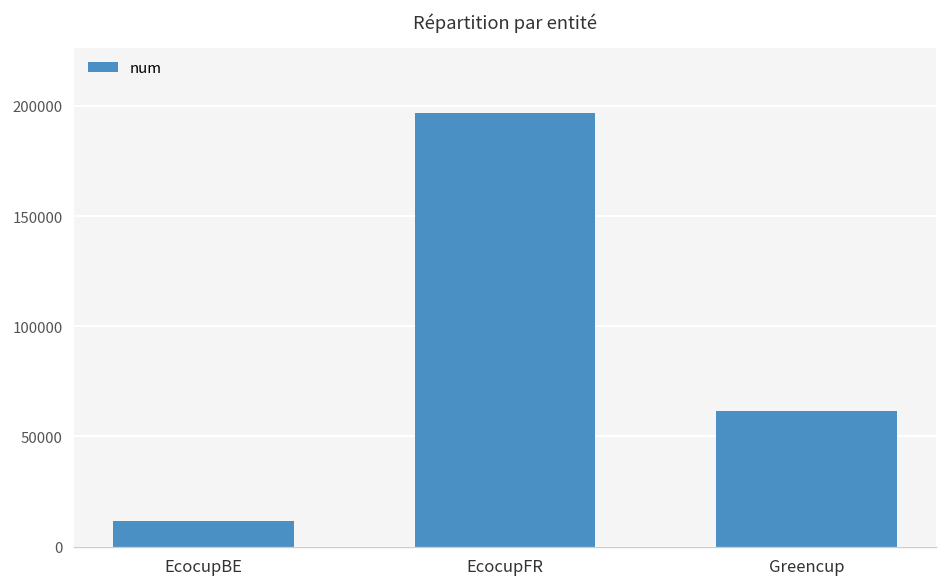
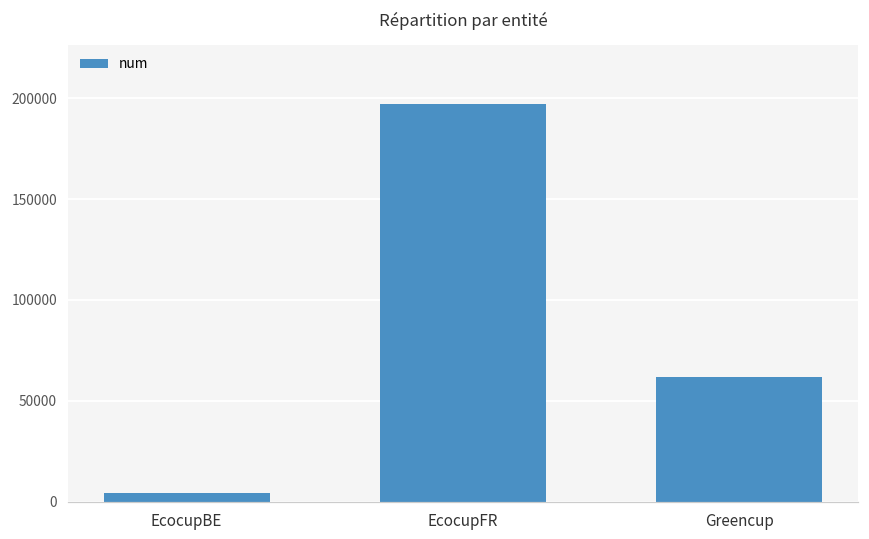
EcocupBE: 12000 -> 4000
